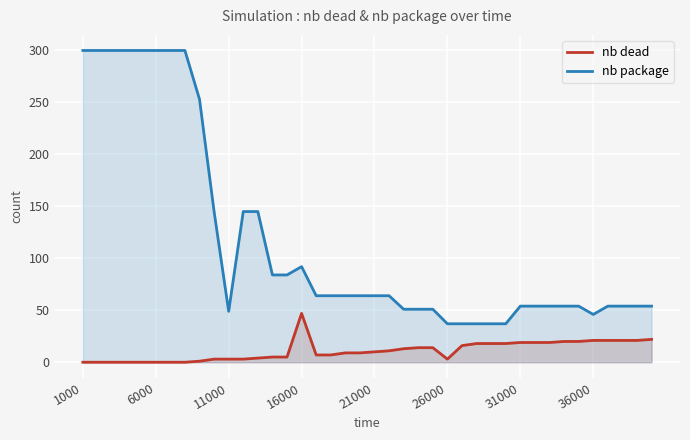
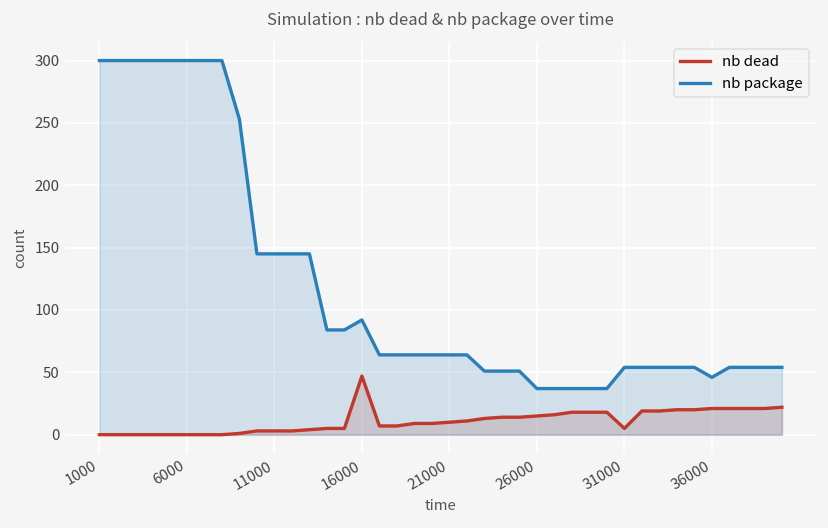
nb package, 11000: 49 -> 145
nb dead, 26000: 3 -> 15
nb dead, 31000: 19 -> 5
